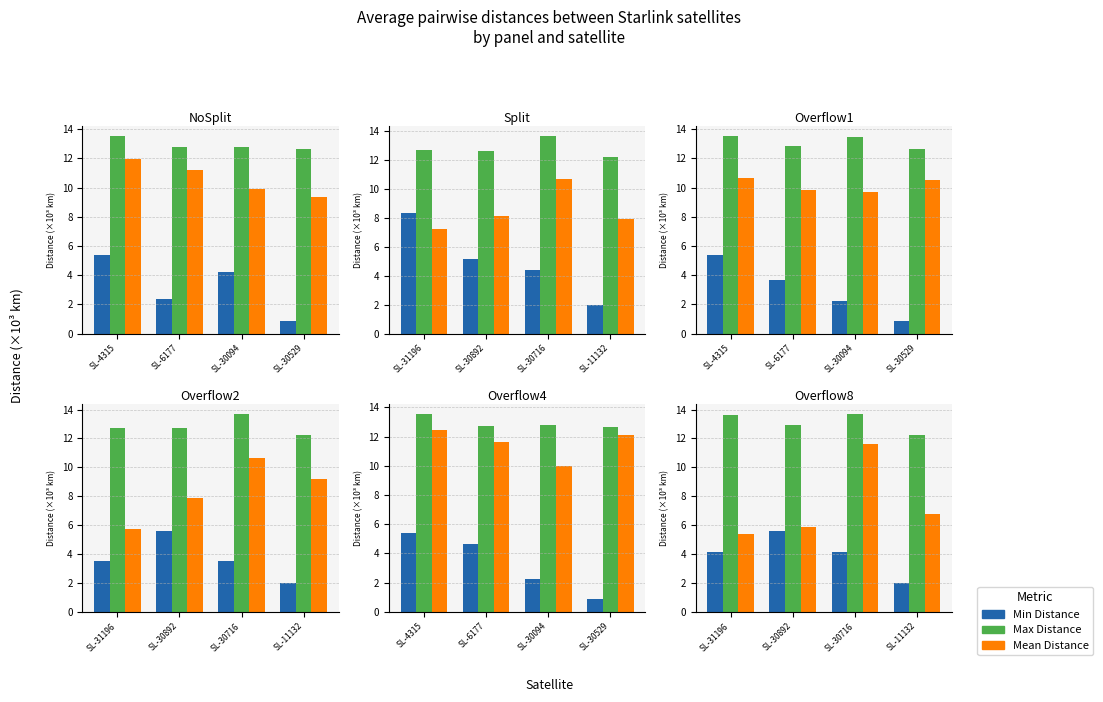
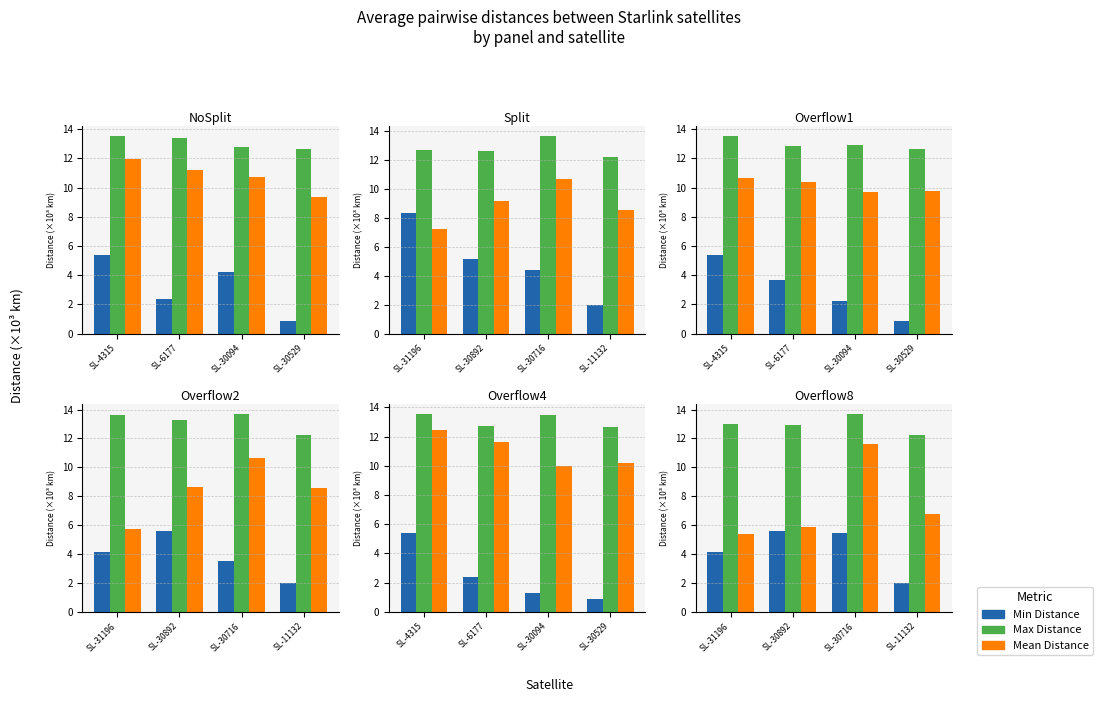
NoSplit, Max Distance, SL-6177: 12.8 -> 13.4
NoSplit, Mean Distance, SL-30094: 9.9 -> 10.7
Split, Mean Distance, SL-30892: 8.1 -> 9.2
Split, Mean Distance, SL-11132: 7.9 -> 8.6
Overflow1, Mean Distance, SL-6177: 9.8 -> 10.4
Overflow1, Max Distance, SL-30094: 13.5 -> 12.9
Overflow1, Mean Distance, SL-30529: 10.5 -> 9.8
Overflow2, Min Distance, SL-31196: 3.5 -> 4.1
Overflow2, Max Distance, SL-31196: 12.7 -> 13.6
Overflow2, Max Distance, SL-30892: 12.7 -> 13.3
Overflow2, Mean Distance, SL-30892: 7.9 -> 8.6
Overflow2, Mean Distance, SL-11132: 9.2 -> 8.6
Overflow4, Min Distance, SL-6177: 4.6 -> 2.4
Overflow4, Min Distance, SL-30094: 2.2 -> 1.3
Overflow4, Max Distance, SL-30094: 12.8 -> 13.5
Overflow4, Mean Distance, SL-30529: 12.1 -> 10.2
Overflow8, Max Distance, SL-31196: 13.6 -> 13.0
Overflow8, Min Distance, SL-30716: 4.1 -> 5.4
